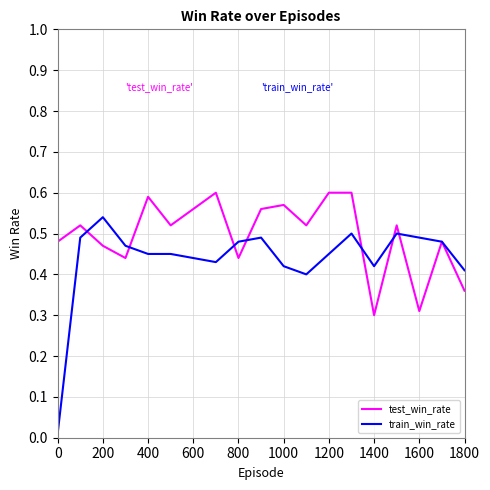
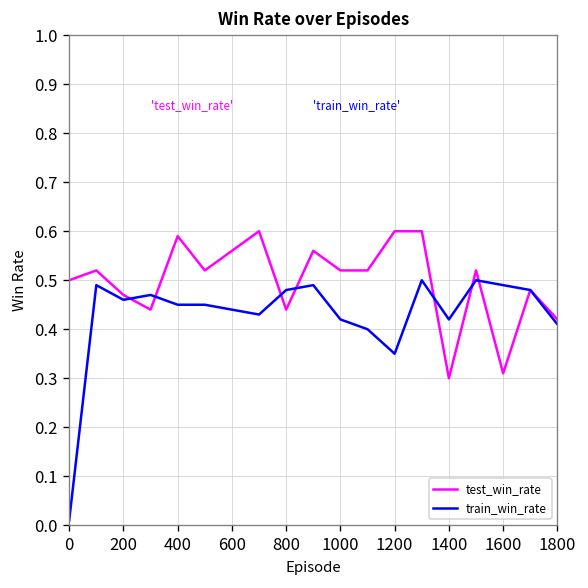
test_win_rate, 0: 0.48 -> 0.50
train_win_rate, 200: 0.54 -> 0.46
test_win_rate, 1000: 0.57 -> 0.52
train_win_rate, 1200: 0.45 -> 0.35
test_win_rate, 1800: 0.36 -> 0.42
